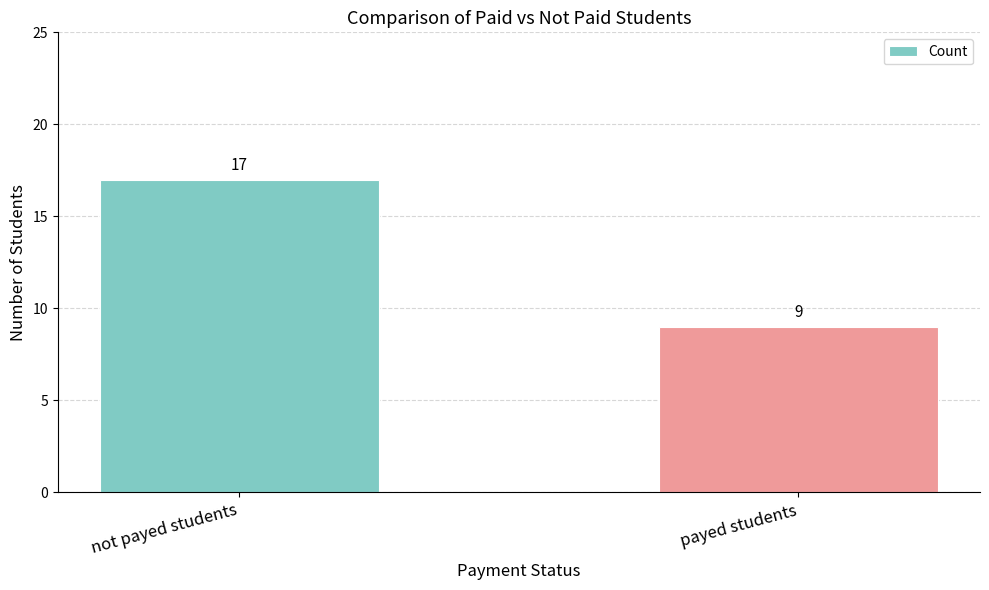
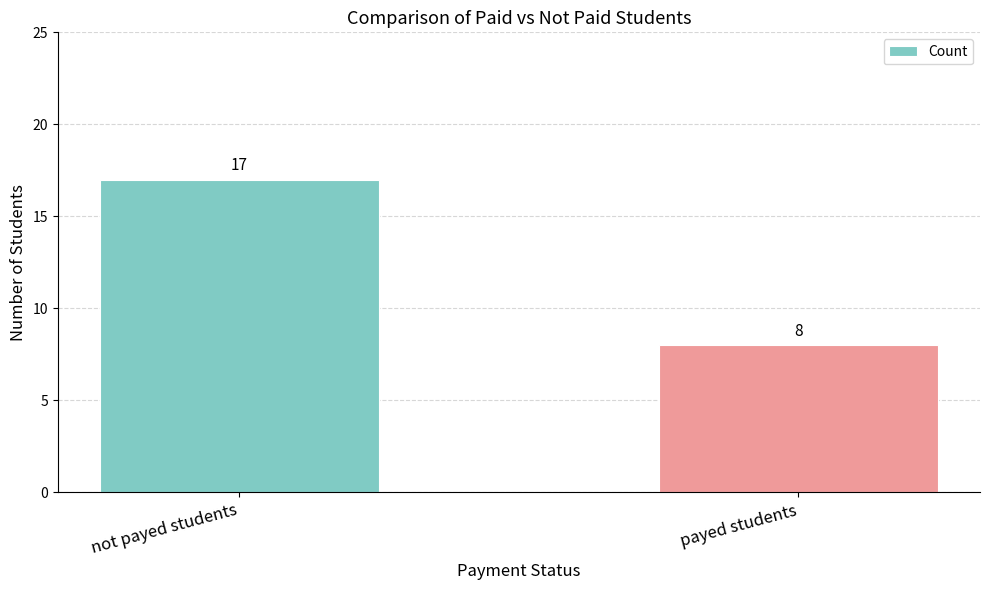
payed students: 9 -> 8
